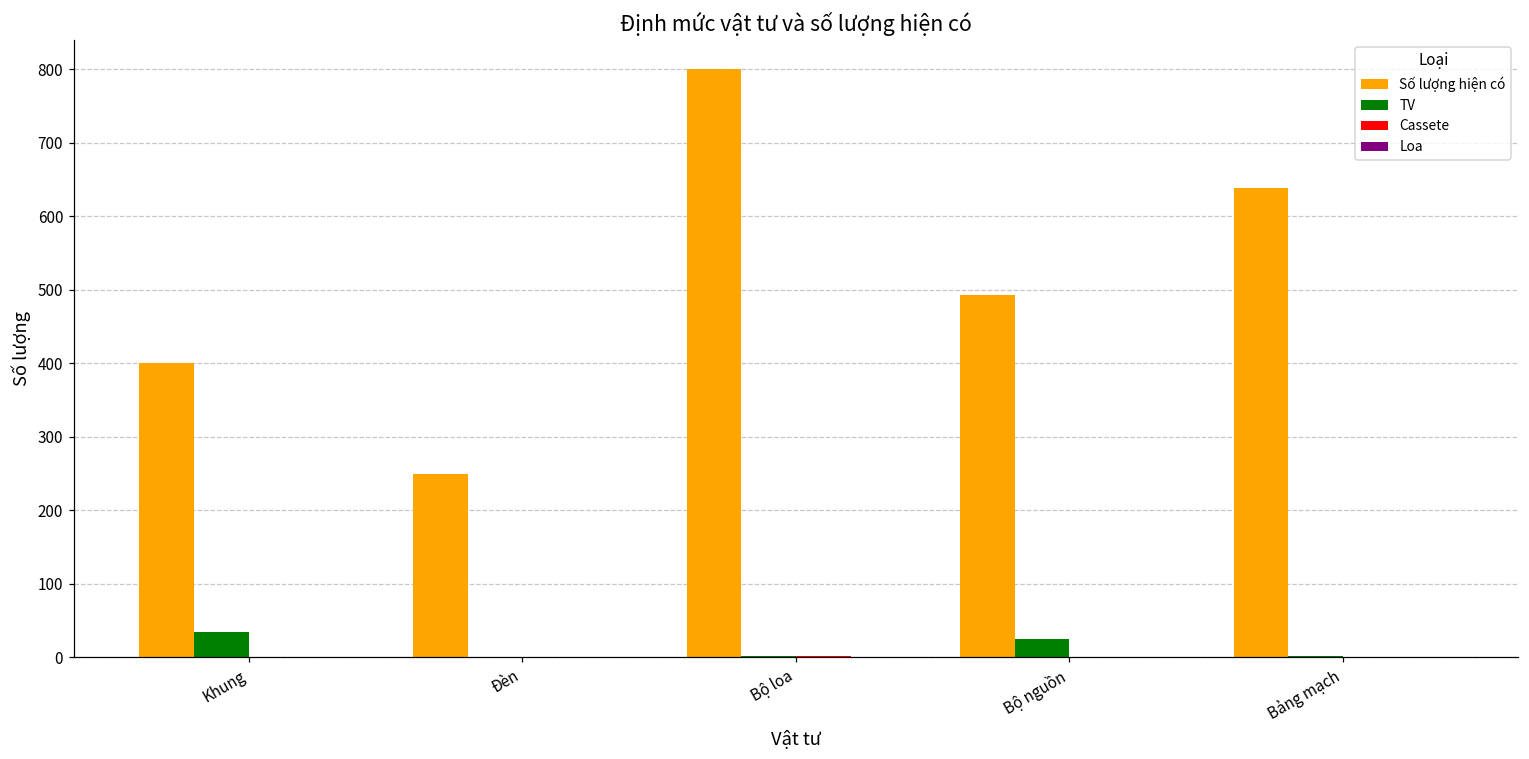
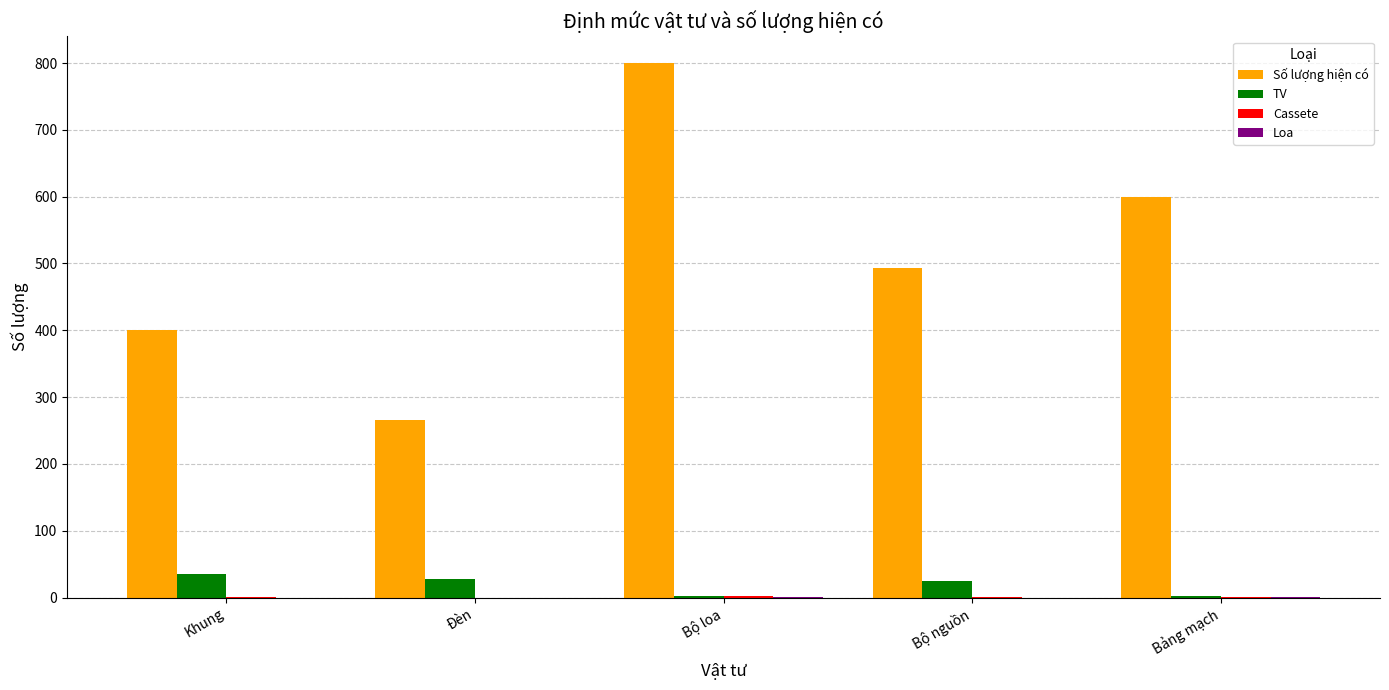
Số lượng hiện có, Đèn: 250 -> 270
TV, Đèn: 0 -> 30
Số lượng hiện có, Bảng mạch: 640 -> 600
